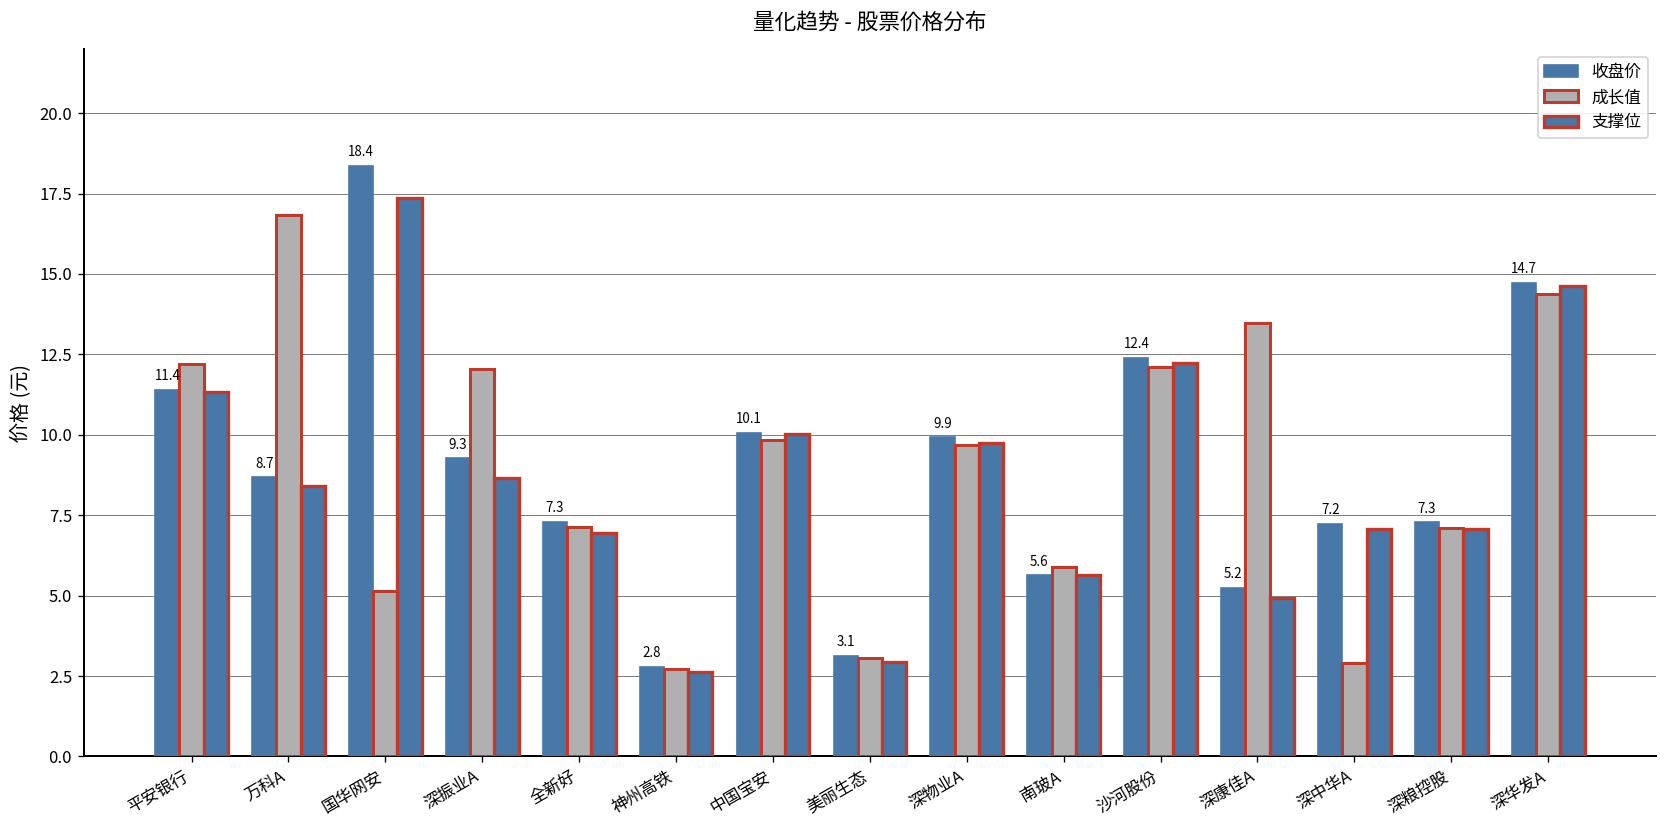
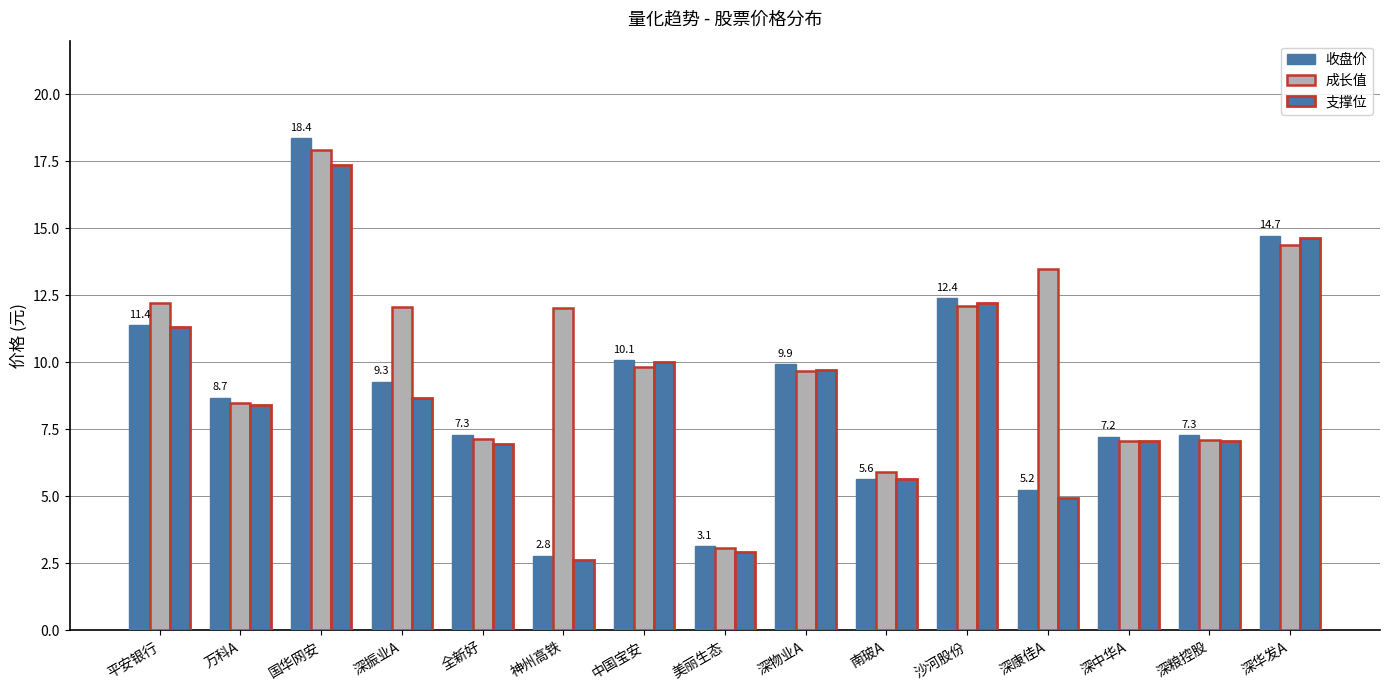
成长值, 万科A: 16.8 -> 8.5
成长值, 国华网安: 5.1 -> 17.9
成长值, 神州高铁: 2.7 -> 12.0
成长值, 深中华A: 2.9 -> 7.1
